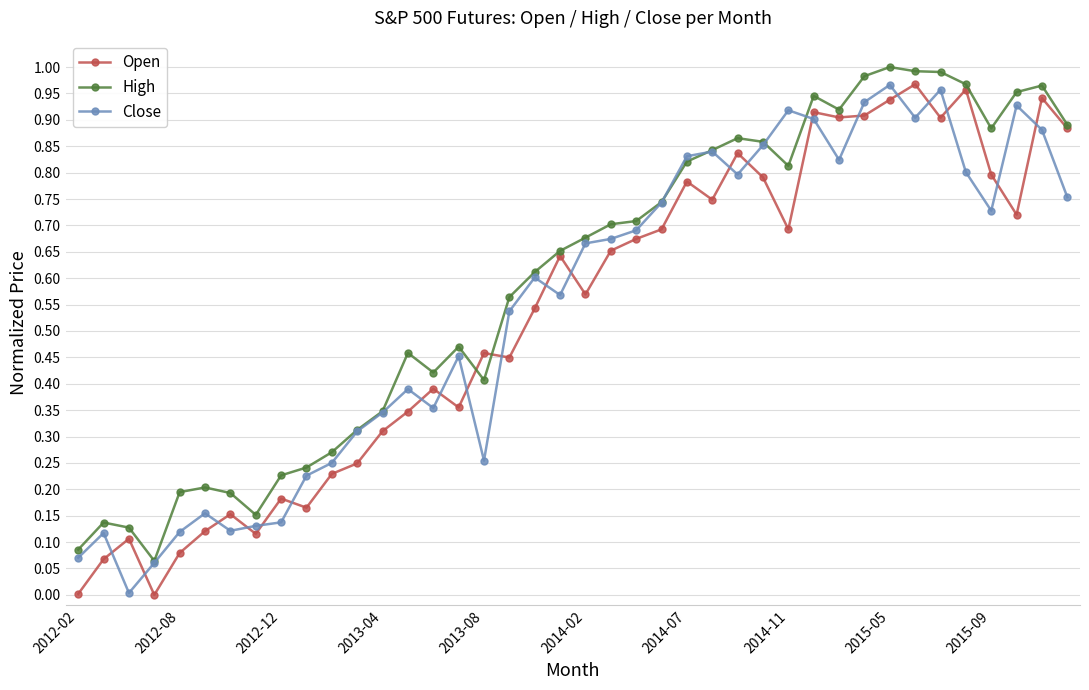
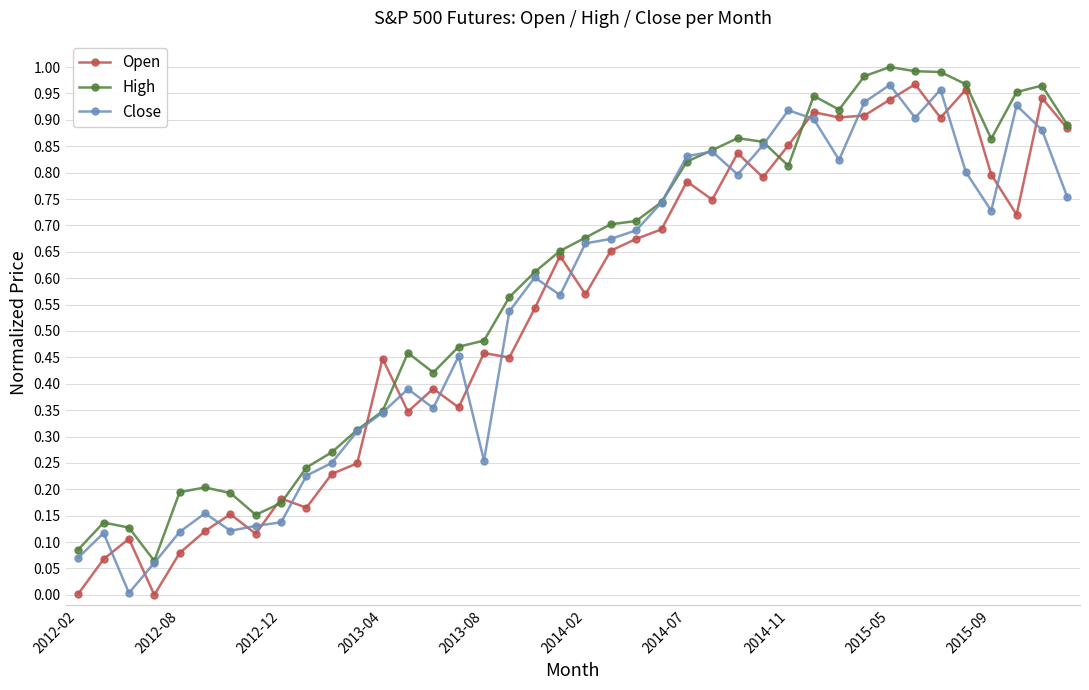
High, 2012-12: 0.23 -> 0.17
Open, 2013-04: 0.31 -> 0.45
High, 2013-08: 0.41 -> 0.48
Open, 2014-11: 0.69 -> 0.85
High, 2015-09: 0.88 -> 0.86
